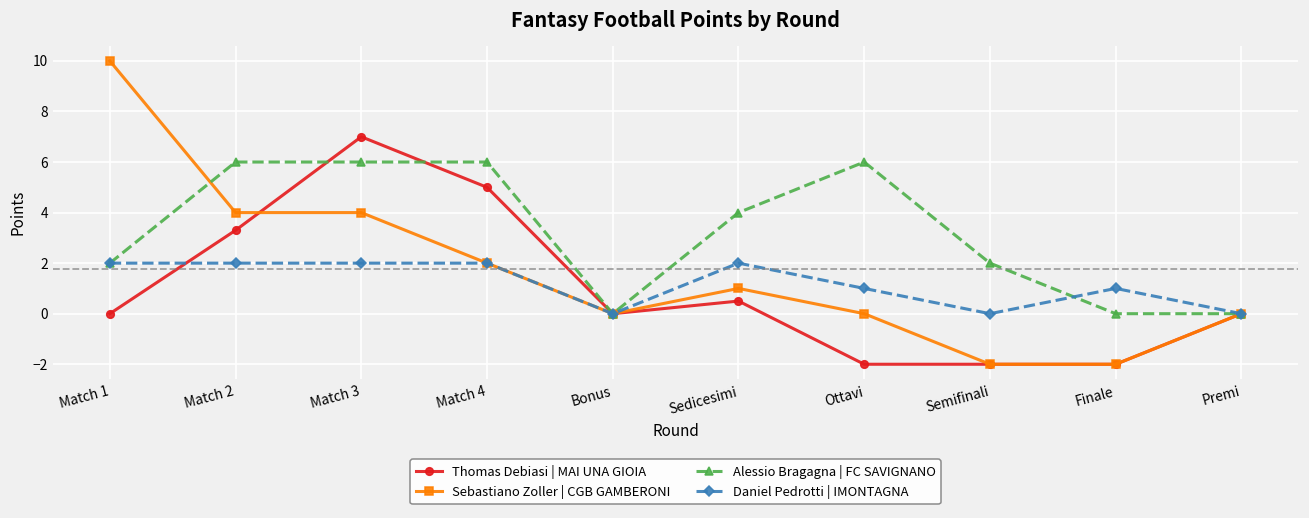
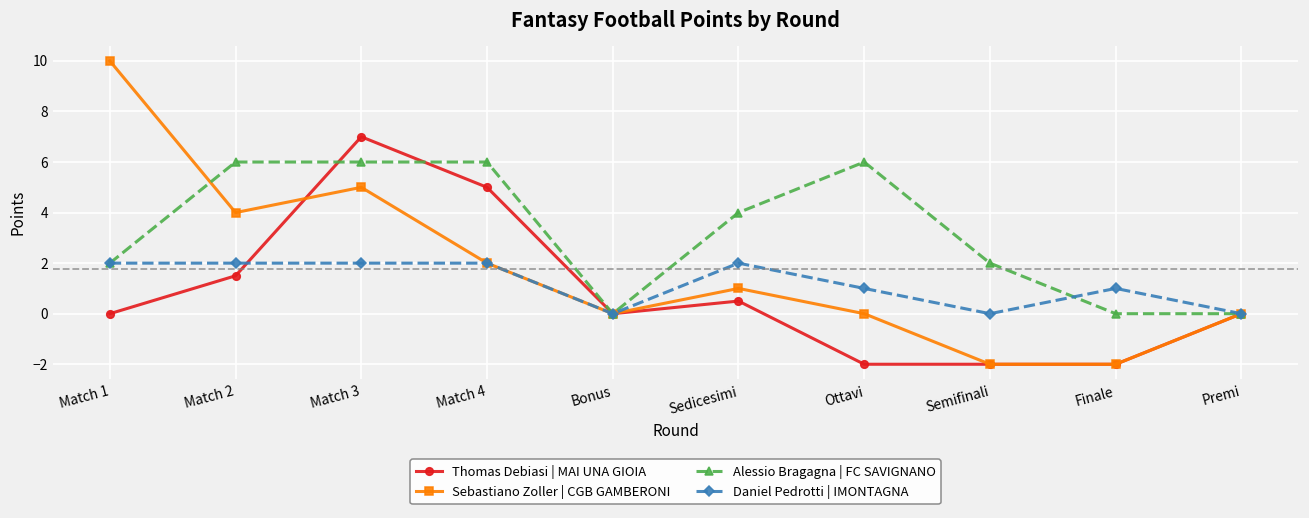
Thomas Debiasi | MAI UNA GIOIA, Match 2: 3.3 -> 1.5
Sebastiano Zoller | CGB GAMBERONI, Match 3: 4 -> 5
